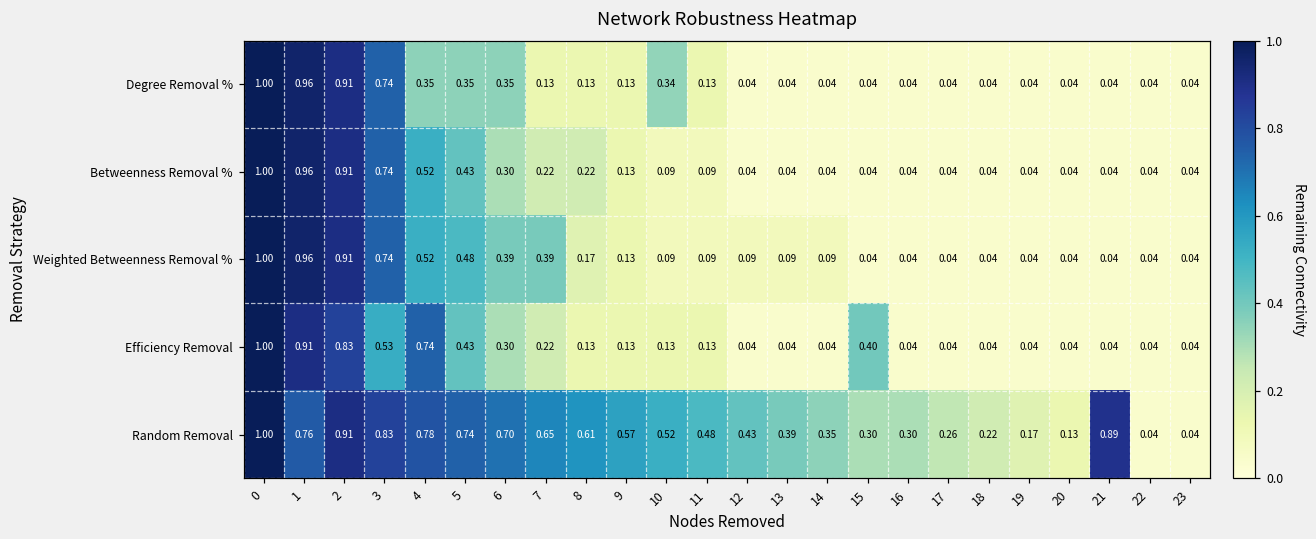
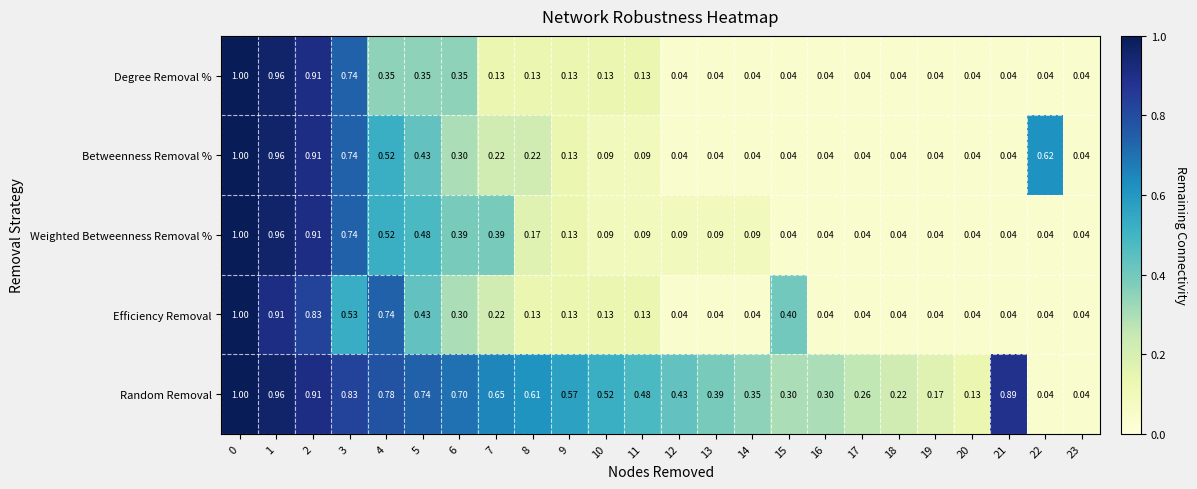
Degree Removal %, 10: 0.34 -> 0.13
Betweenness Removal %, 22: 0.04 -> 0.62
Random Removal, 1: 0.76 -> 0.96
